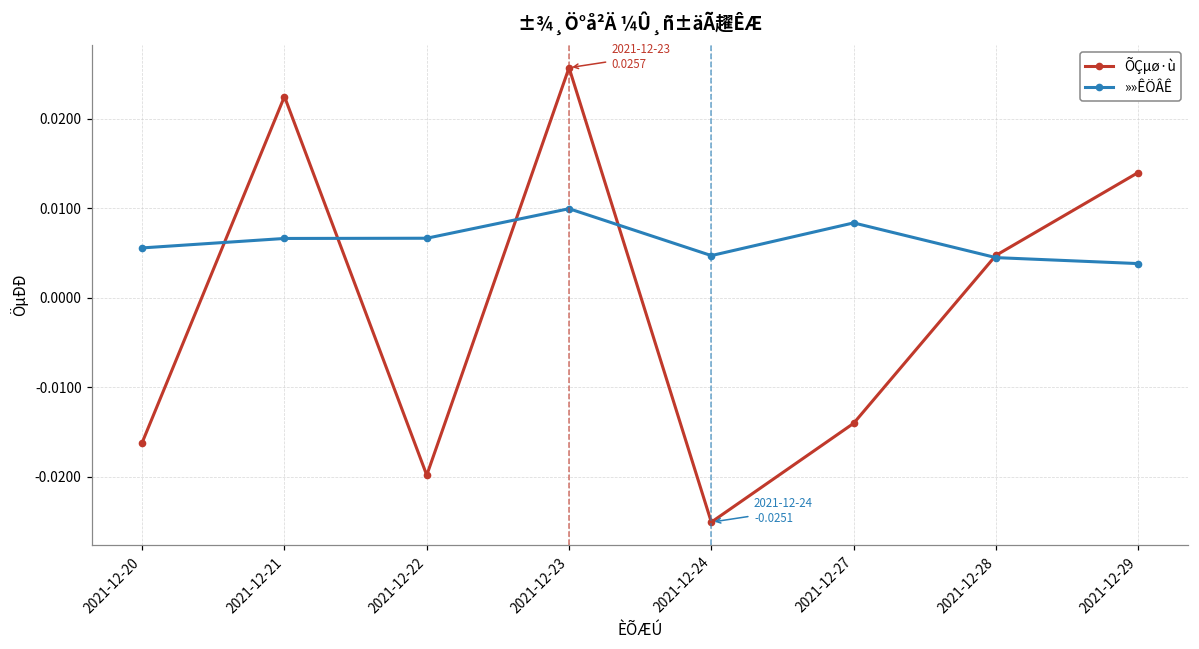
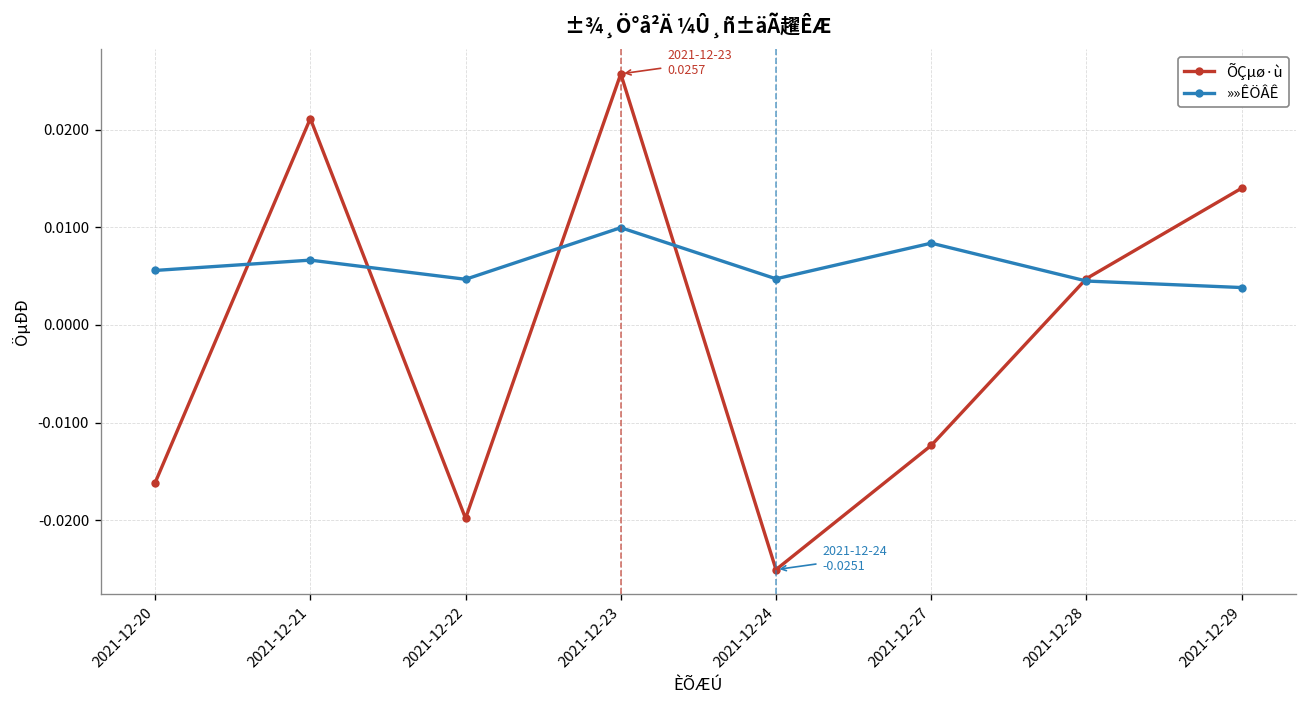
ÕÇµø·ù, 2021-12-21: 0.022 -> 0.021
»»ÊÖÂÊ, 2021-12-22: 0.007 -> 0.005
ÕÇµø·ù, 2021-12-27: -0.014 -> -0.012
